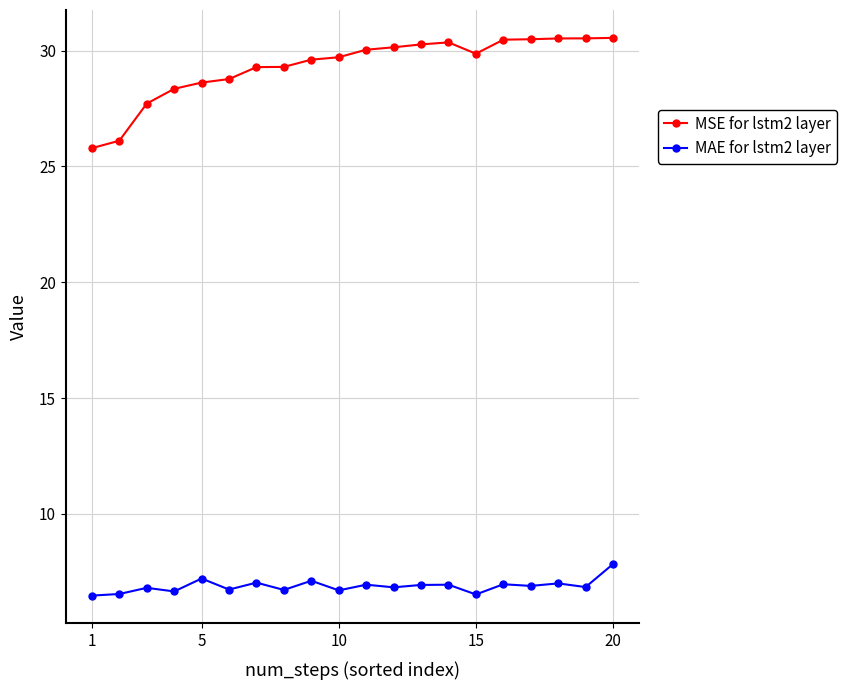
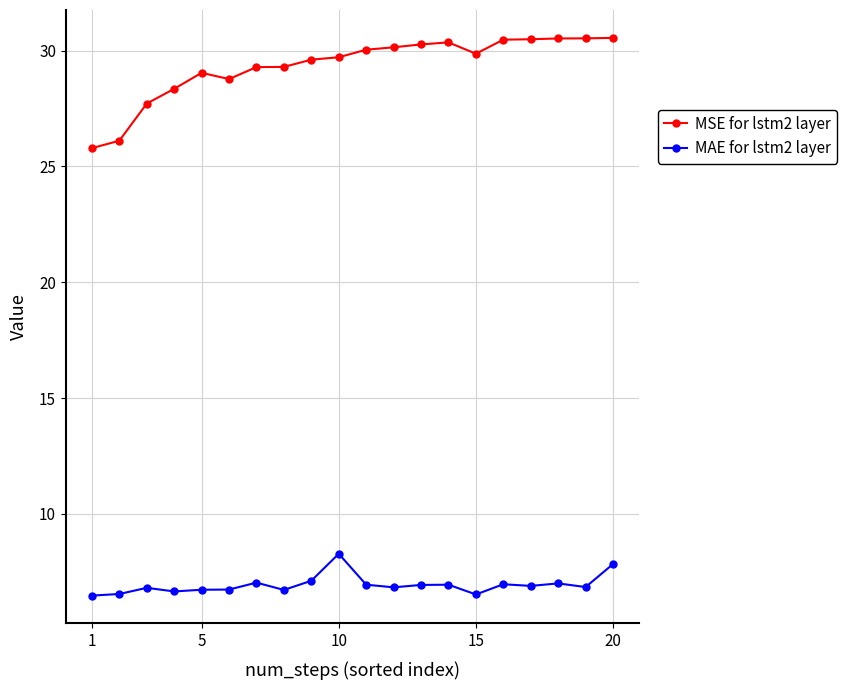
MSE for lstm2 layer, 5: 28.6 -> 29.0
MAE for lstm2 layer, 5: 7.2 -> 6.7
MAE for lstm2 layer, 10: 6.7 -> 8.3
